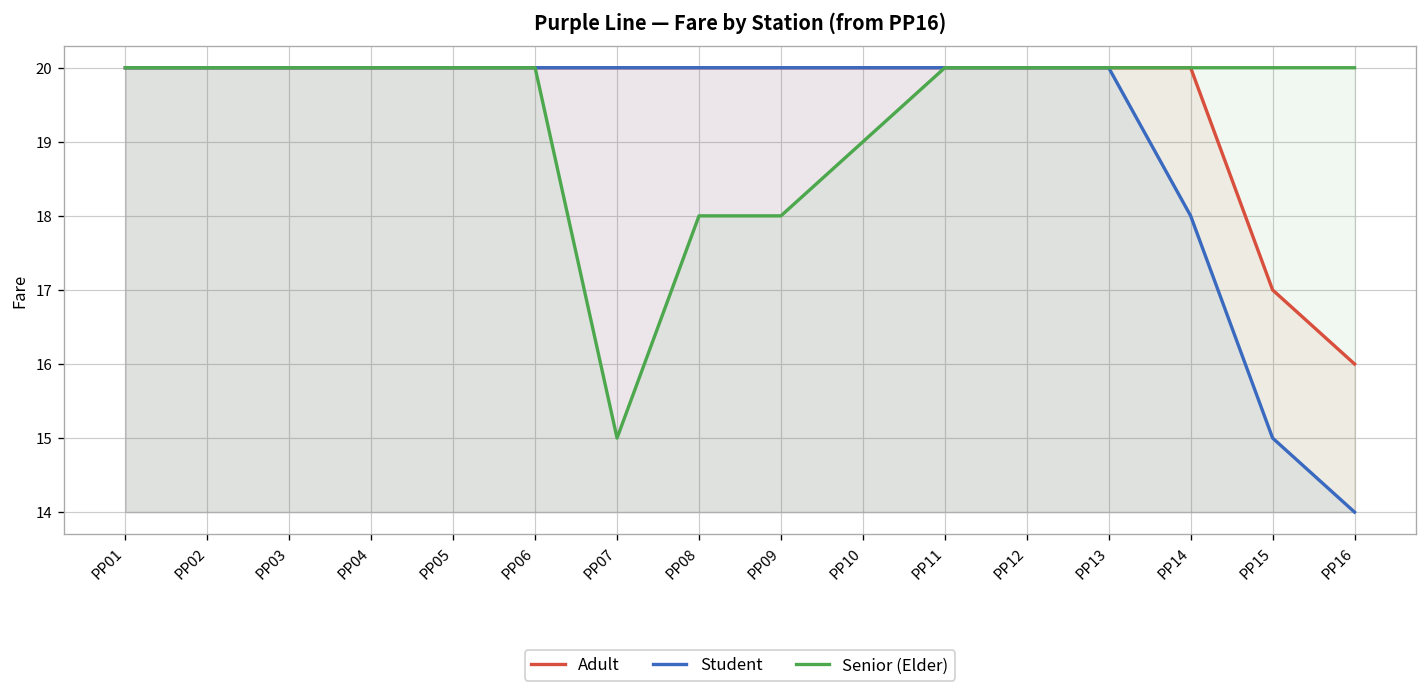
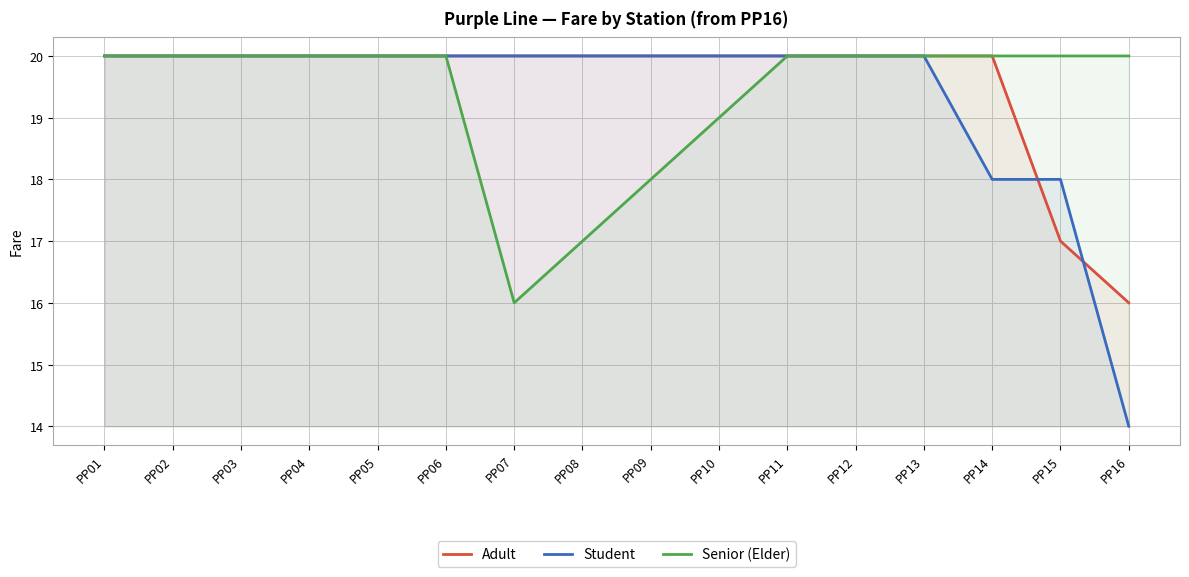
Senior (Elder), PP07: 15 -> 16
Senior (Elder), PP08: 18 -> 17
Student, PP15: 15 -> 18
